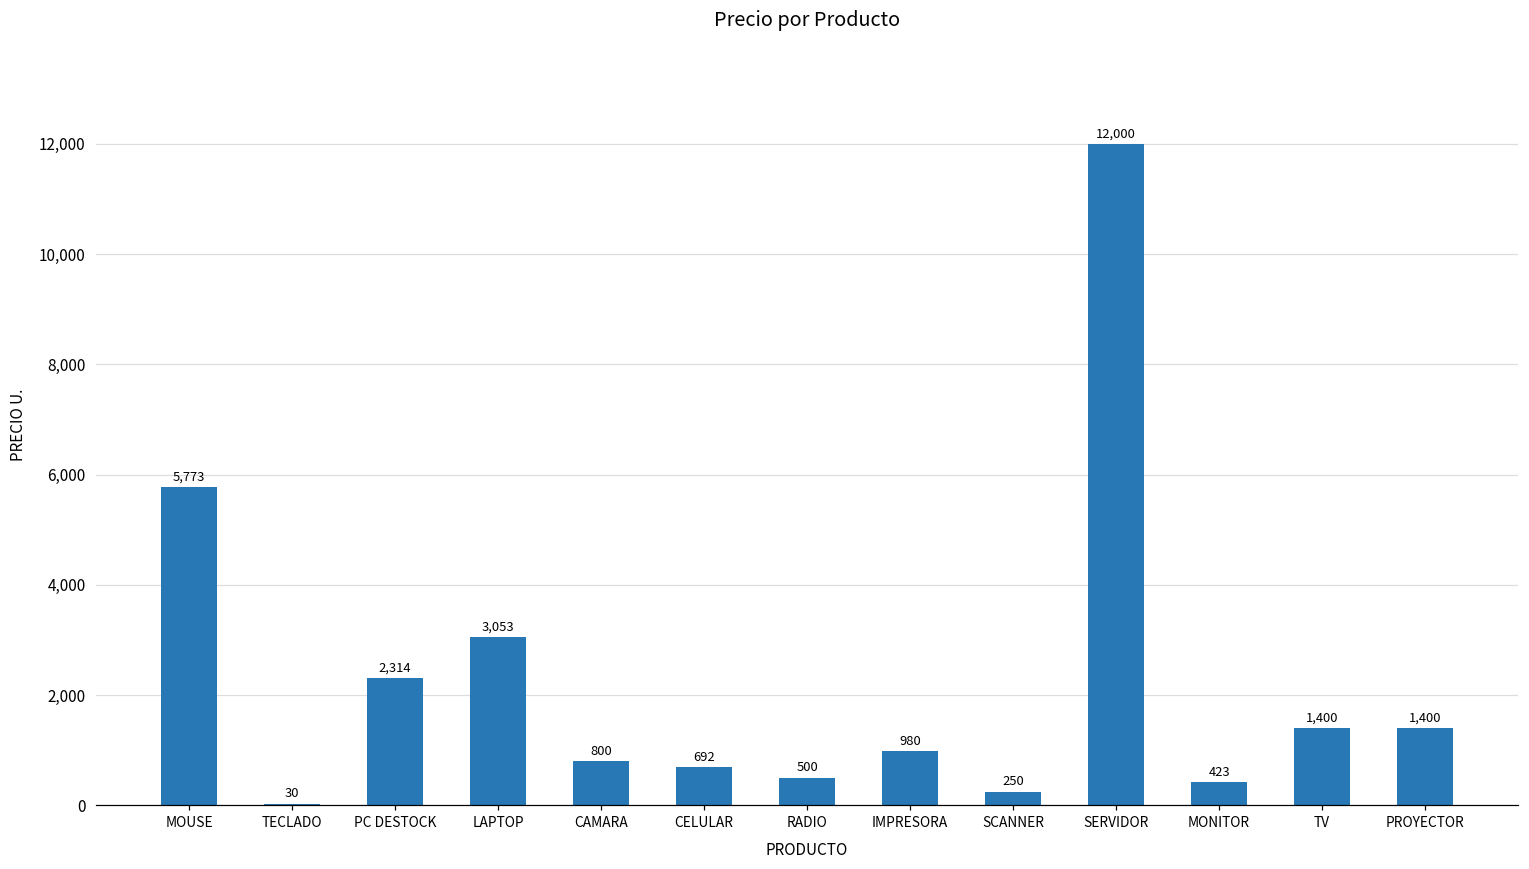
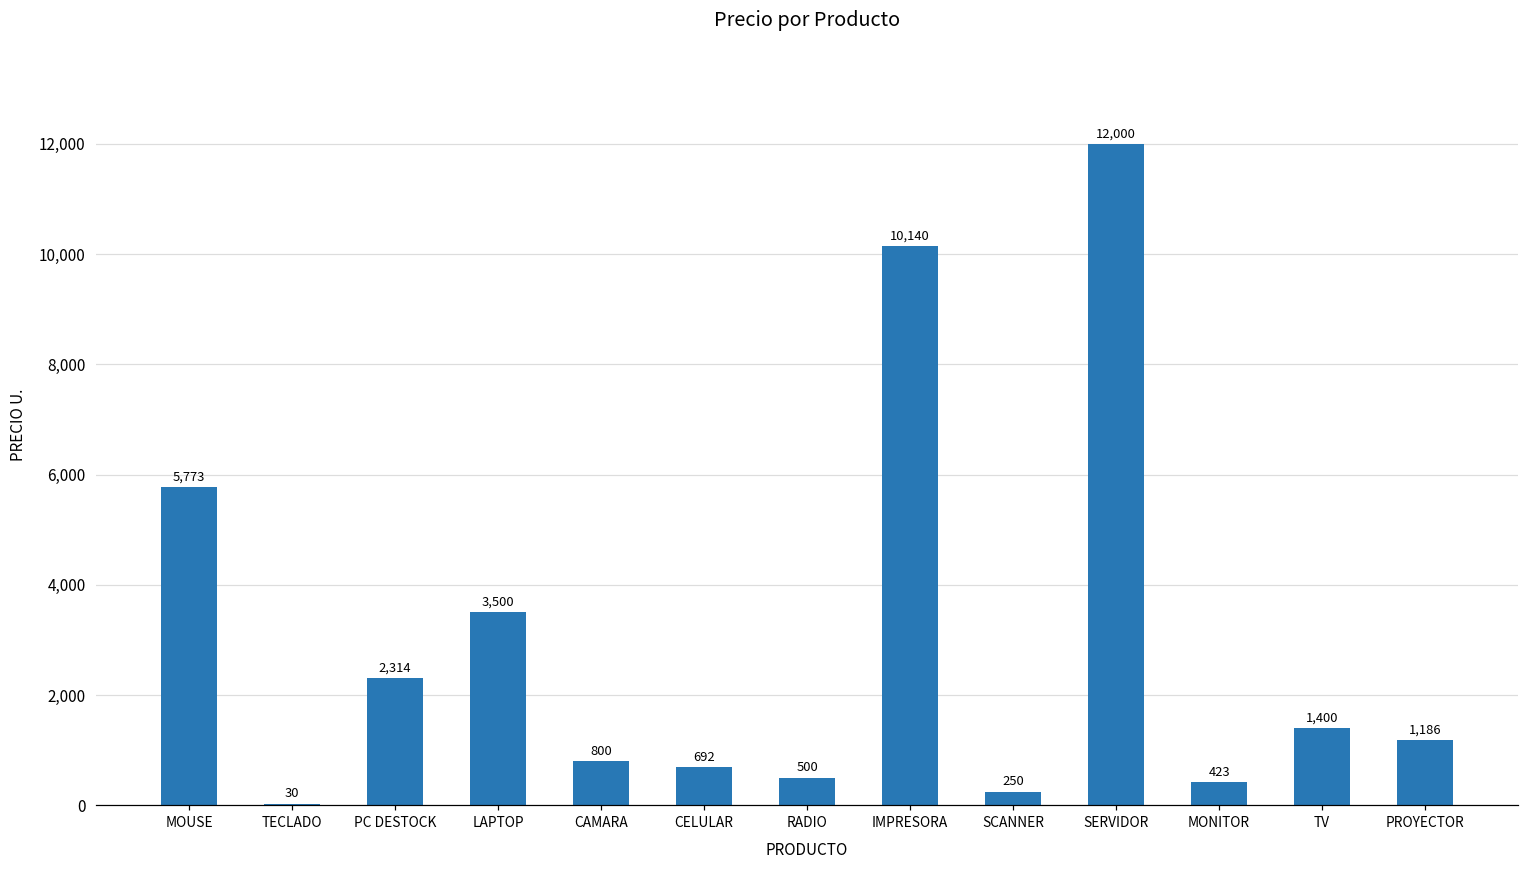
LAPTOP: 3,053 -> 3,500
IMPRESORA: 980 -> 10,140
PROYECTOR: 1,400 -> 1,186
